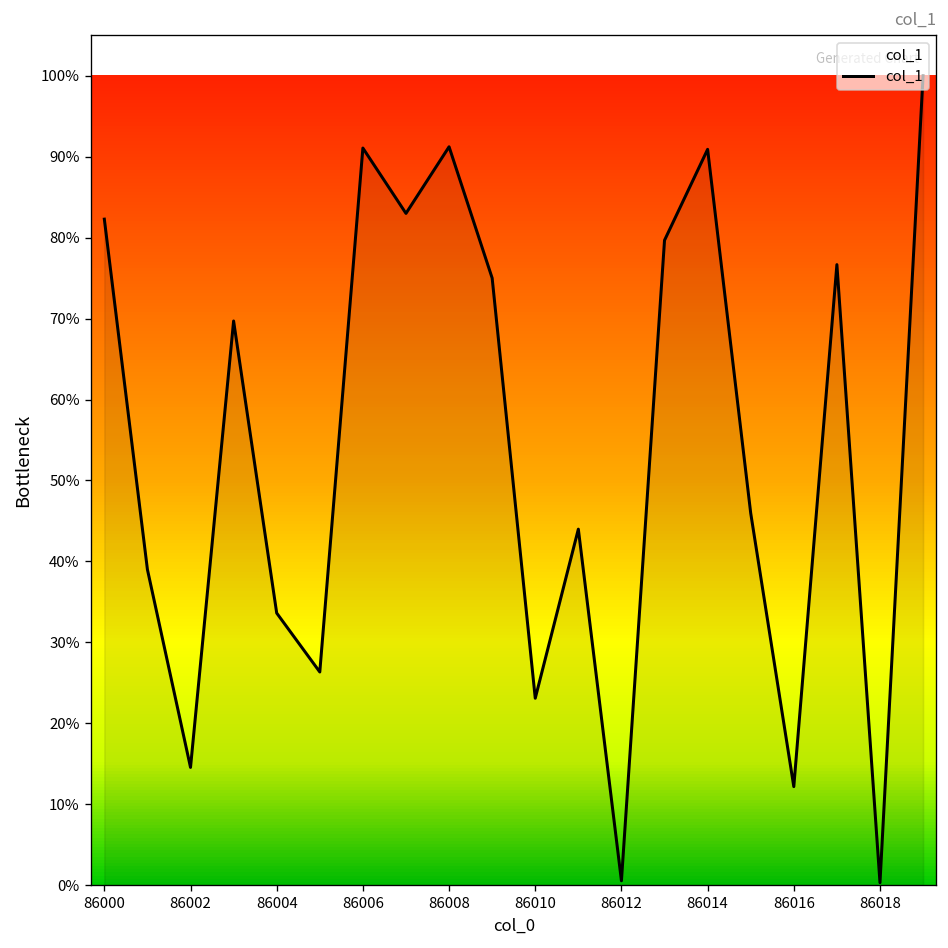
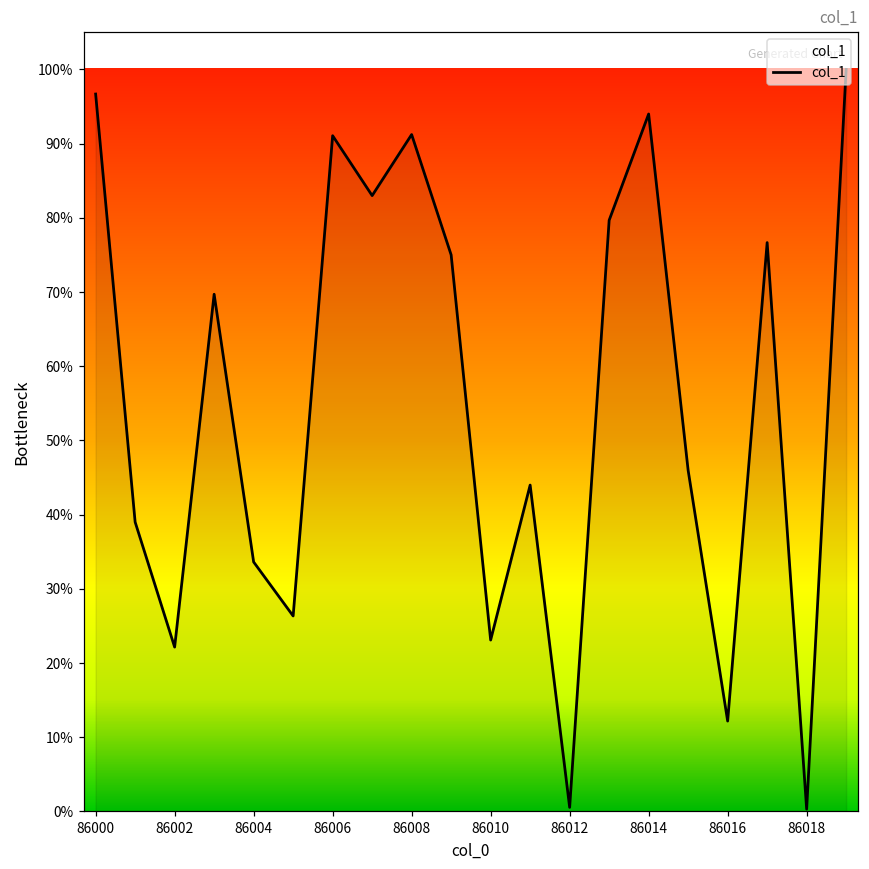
86000: 82% -> 97%
86002: 15% -> 22%
86014: 91% -> 94%
